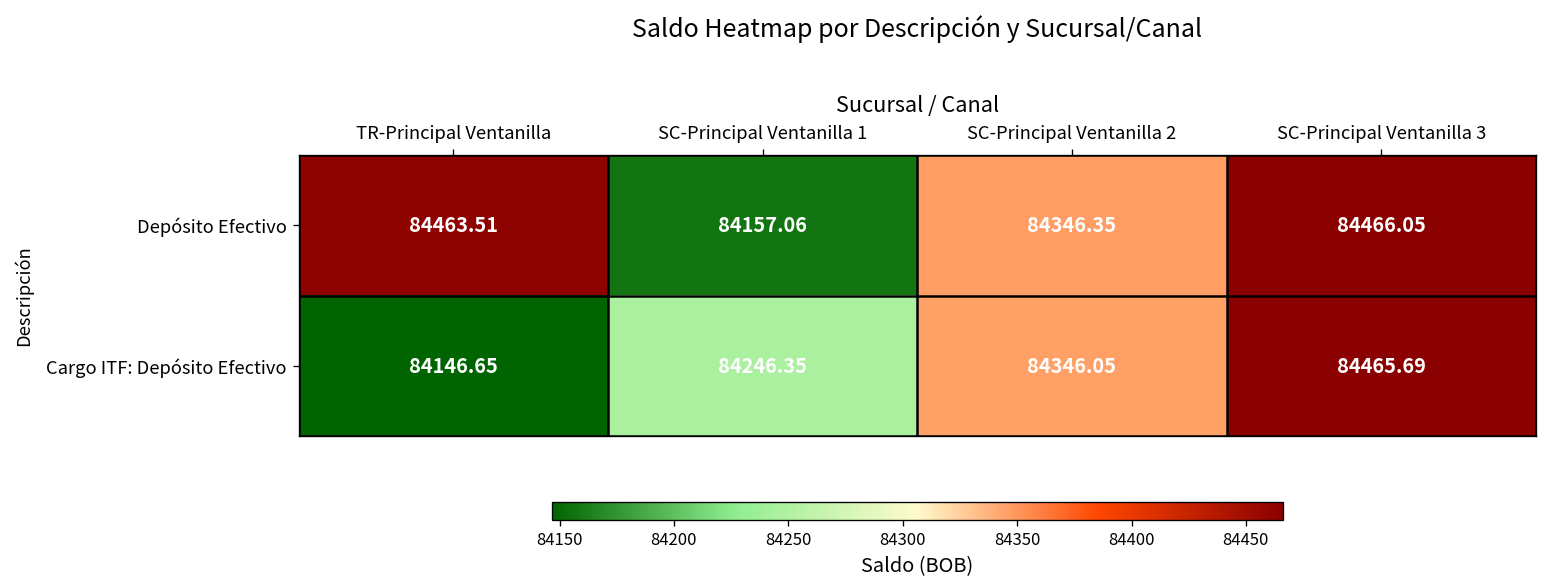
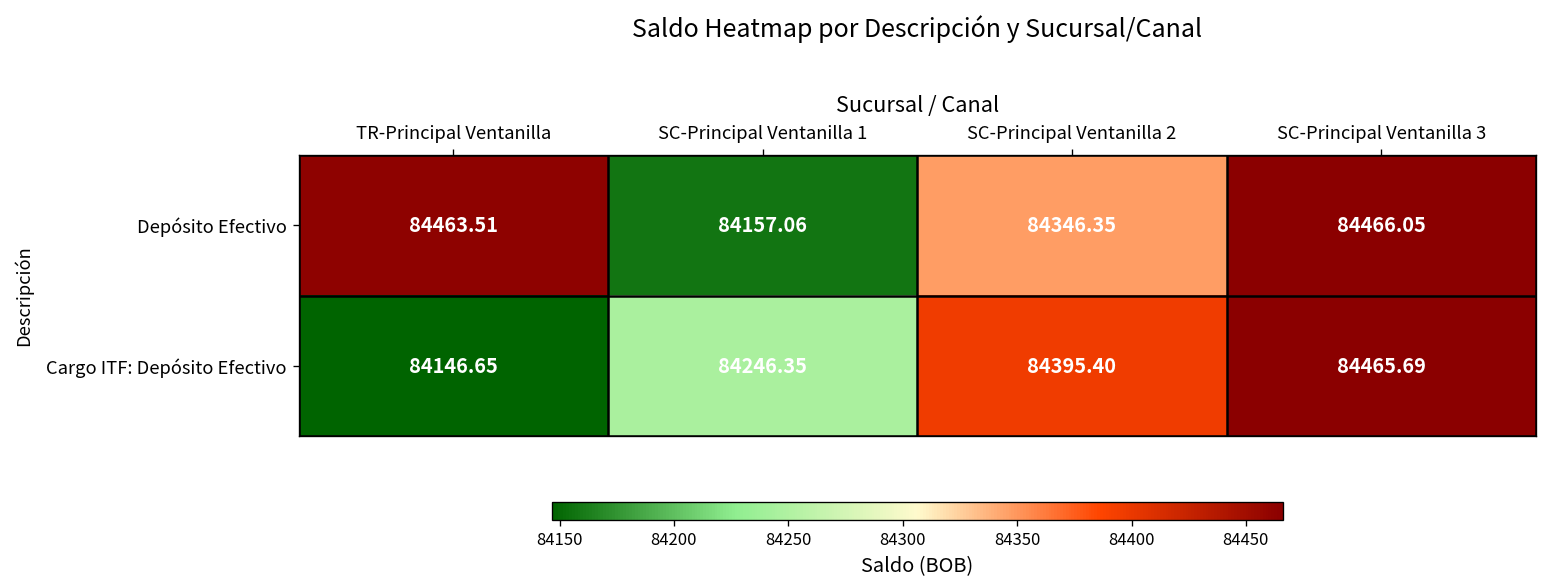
Cargo ITF: Depósito Efectivo, SC-Principal Ventanilla 2: 84346.05 -> 84395.40
